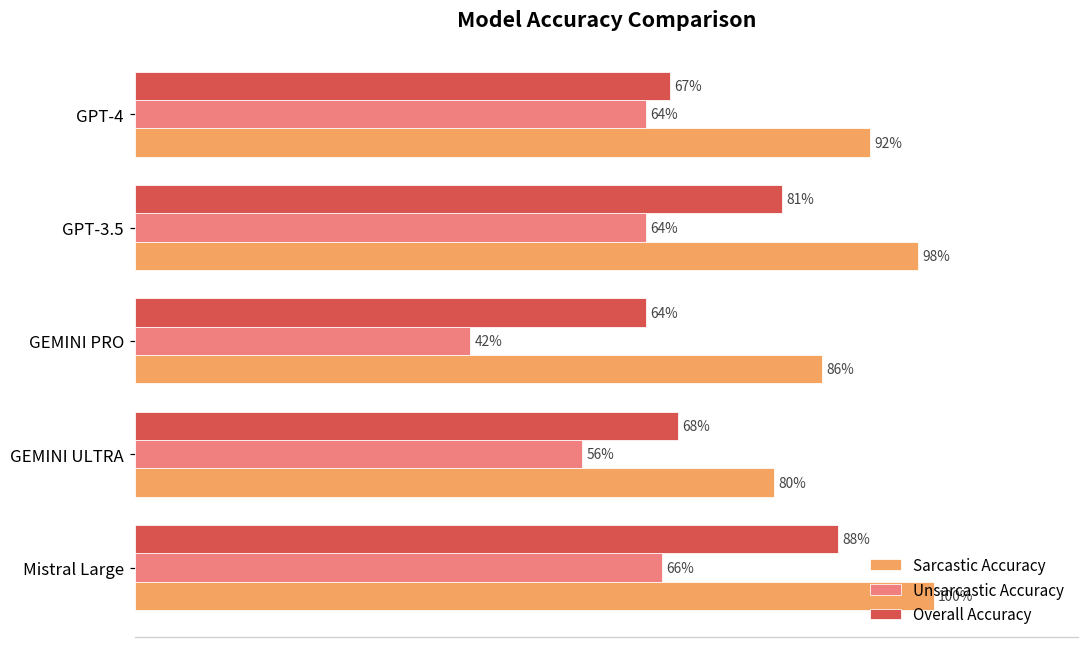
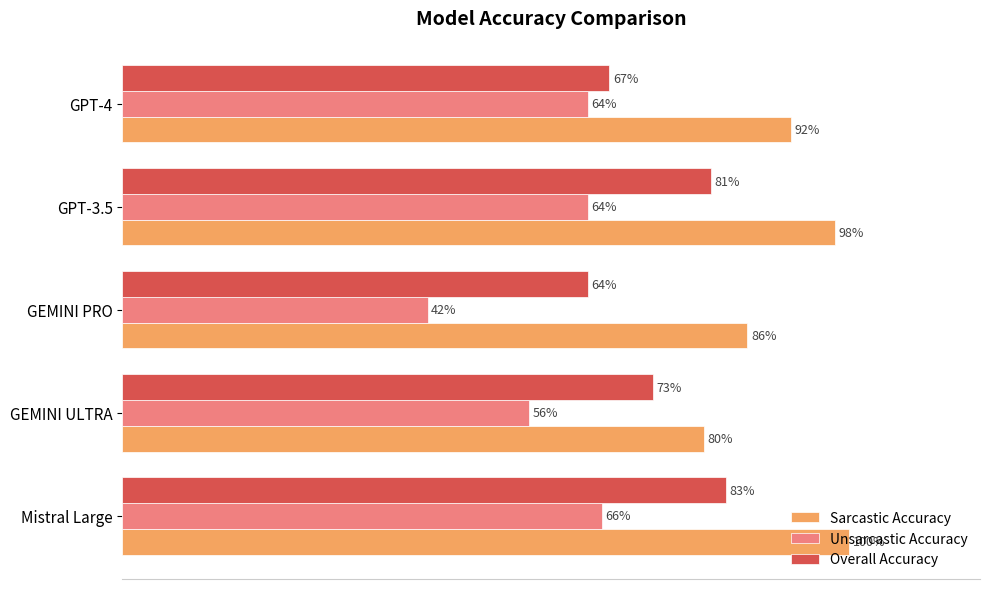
Overall Accuracy, GEMINI ULTRA: 68% -> 73%
Overall Accuracy, Mistral Large: 88% -> 83%
